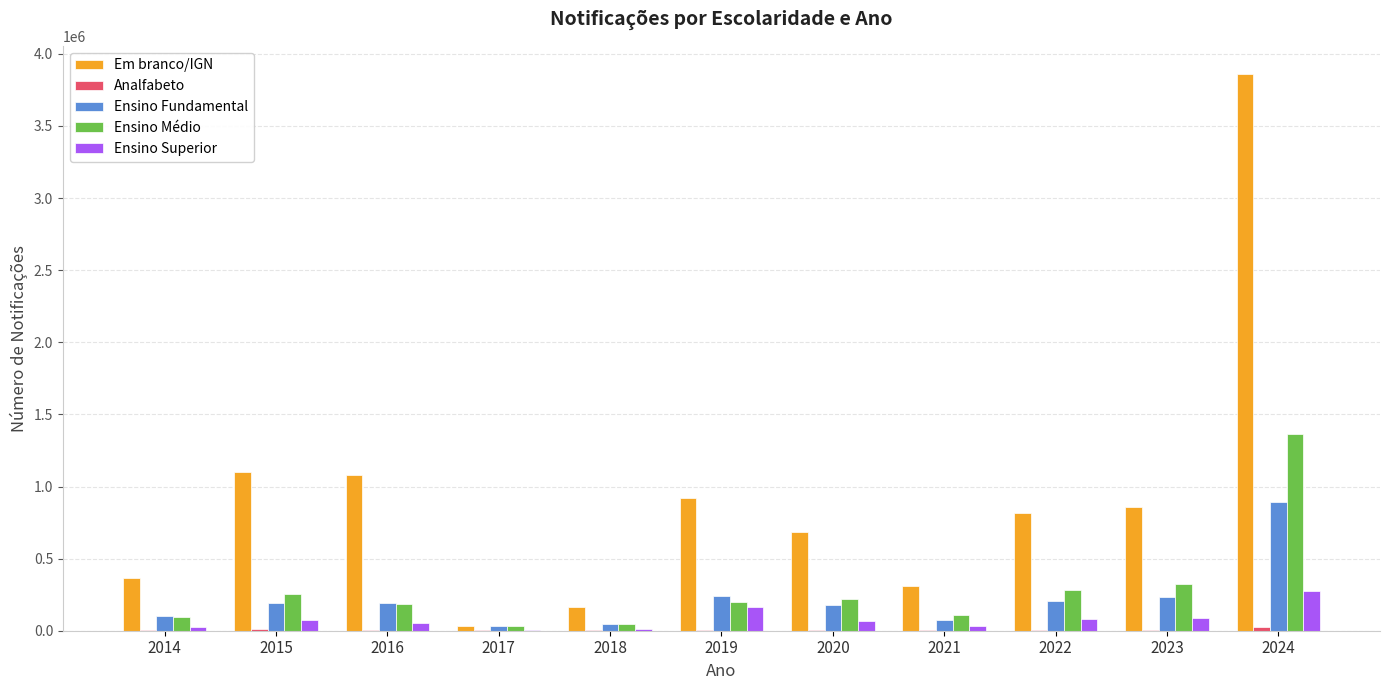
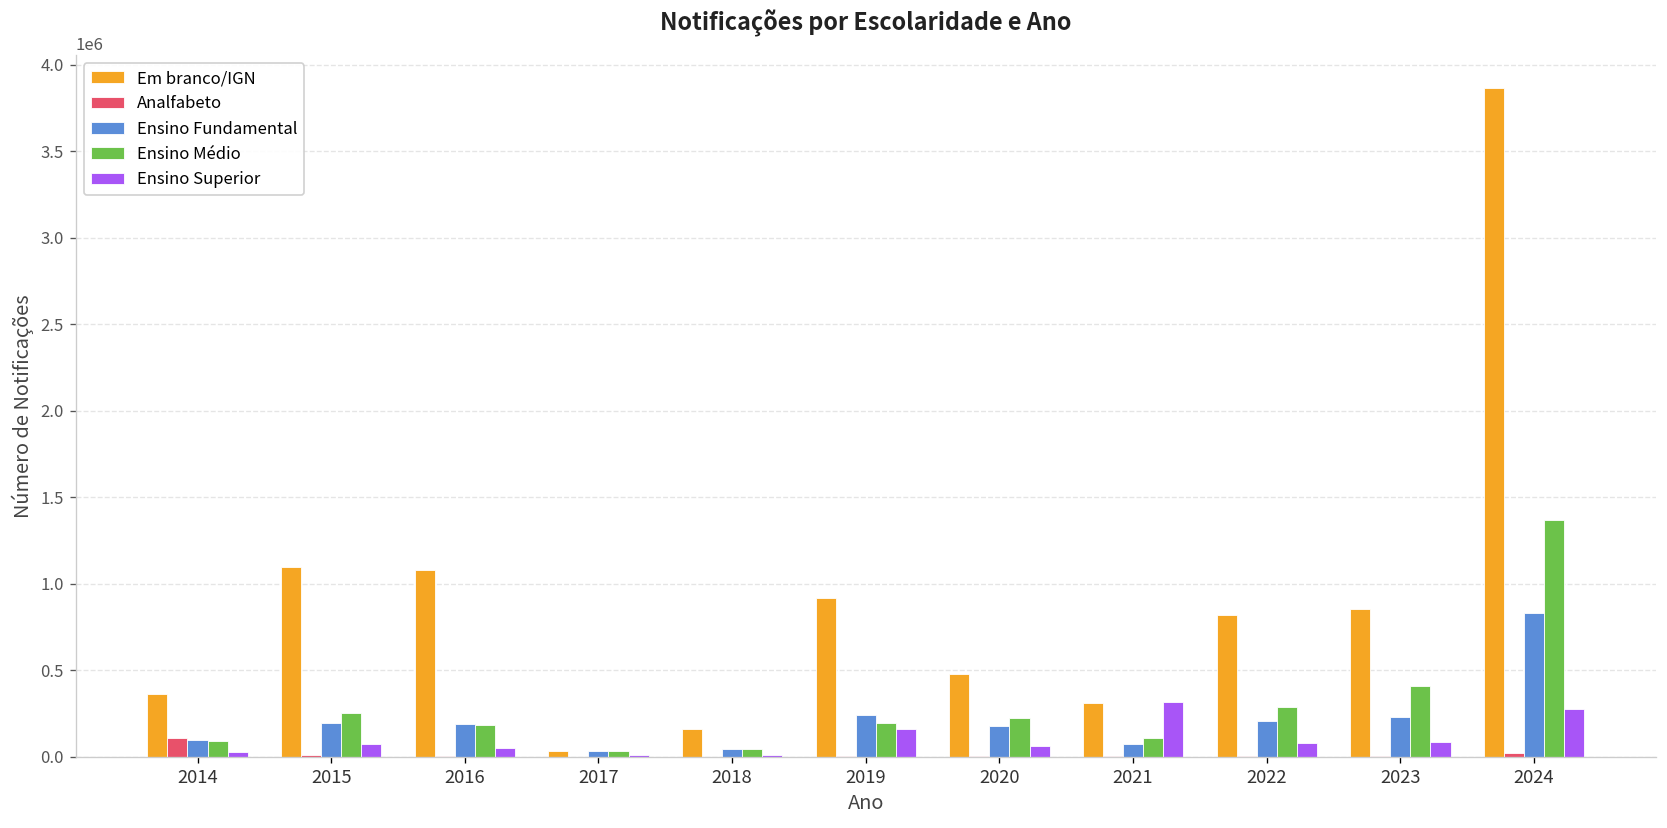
Analfabeto, 2014: 0 -> 110000
Em branco/IGN, 2020: 690000 -> 480000
Ensino Superior, 2021: 30000 -> 320000
Ensino Médio, 2023: 330000 -> 410000
Ensino Fundamental, 2024: 890000 -> 830000
